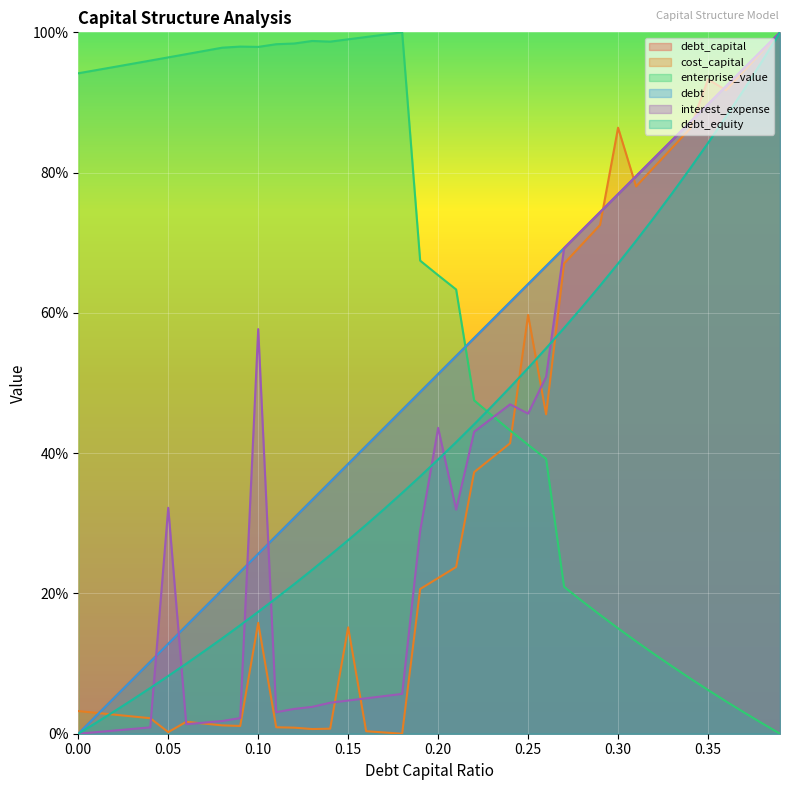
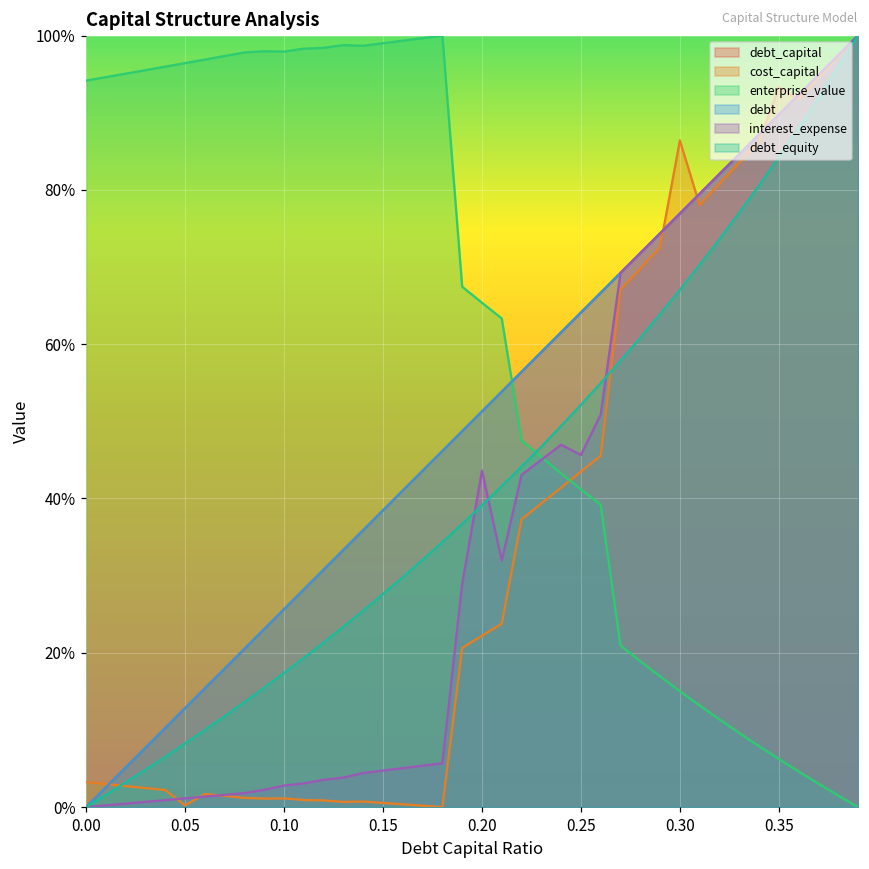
interest_expense, 0.05: 32% -> 1%
cost_capital, 0.10: 16% -> 1%
interest_expense, 0.10: 58% -> 3%
cost_capital, 0.15: 15% -> 1%
cost_capital, 0.25: 60% -> 43%
